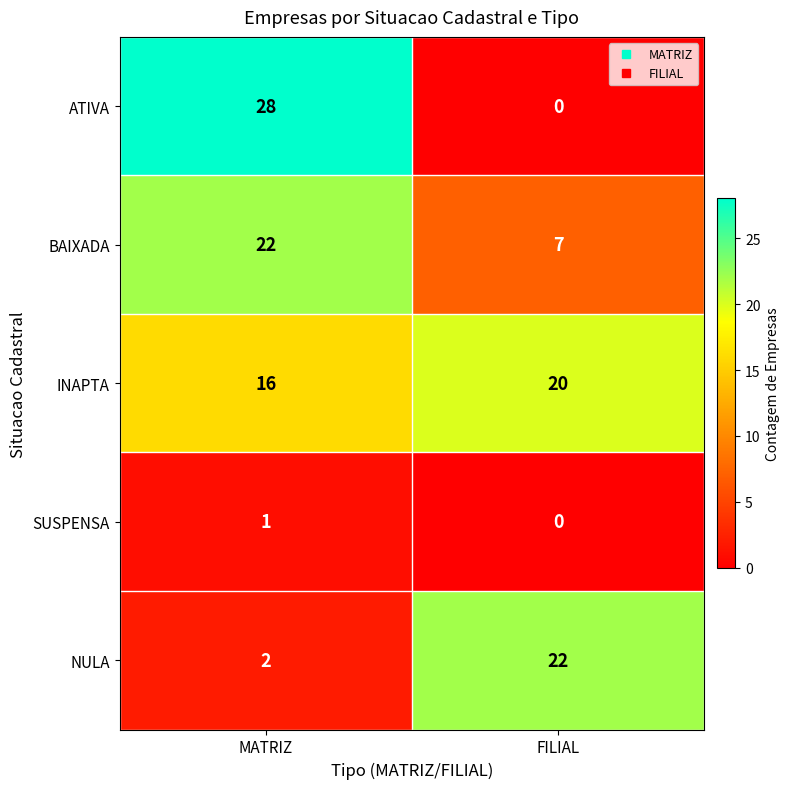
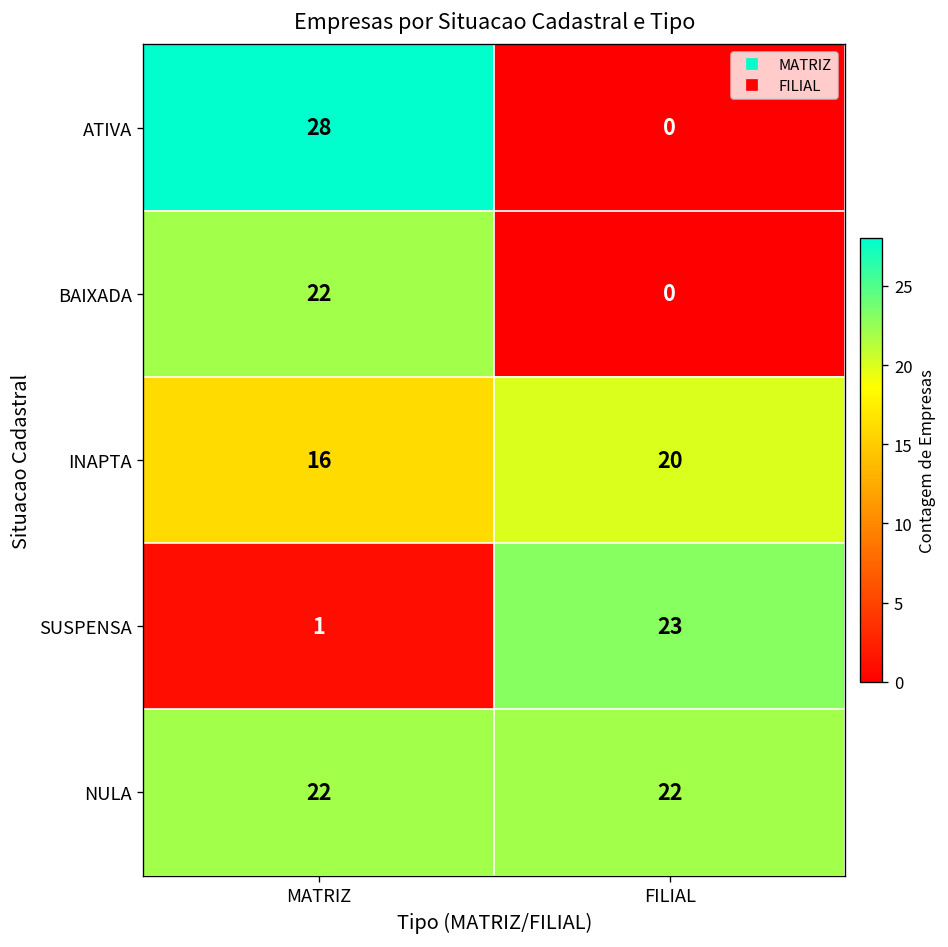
BAIXADA, FILIAL: 7 -> 0
SUSPENSA, FILIAL: 0 -> 23
NULA, MATRIZ: 2 -> 22
